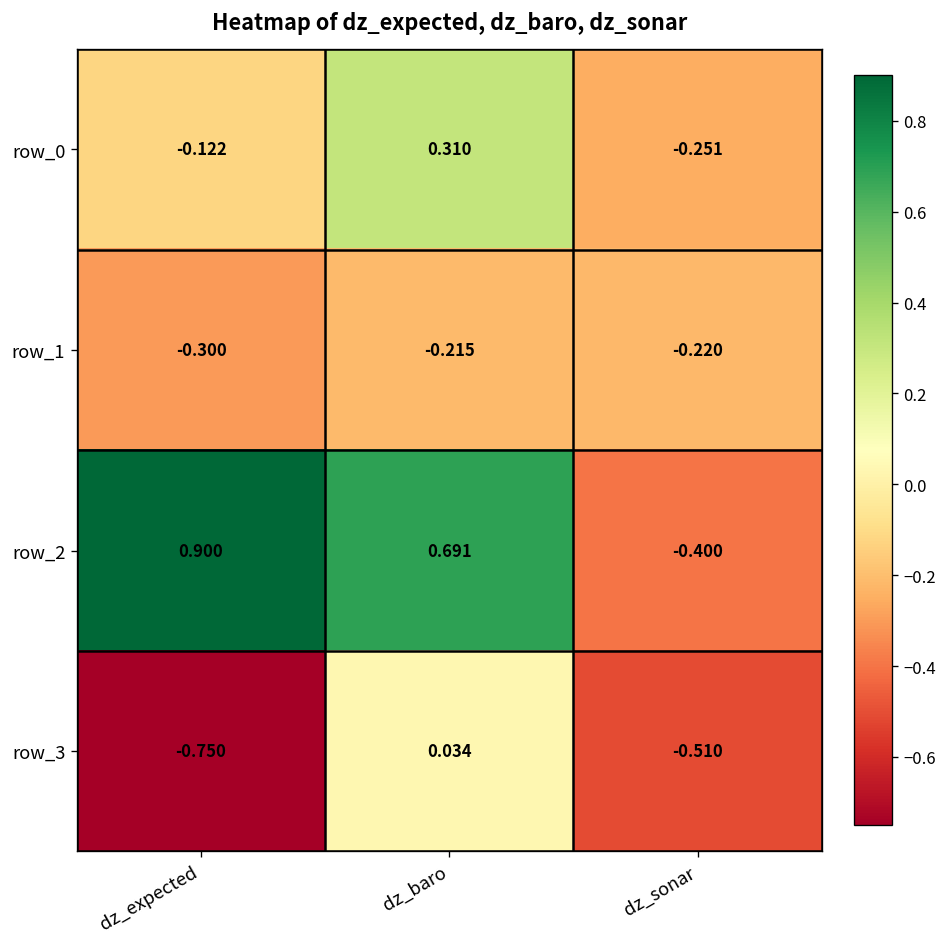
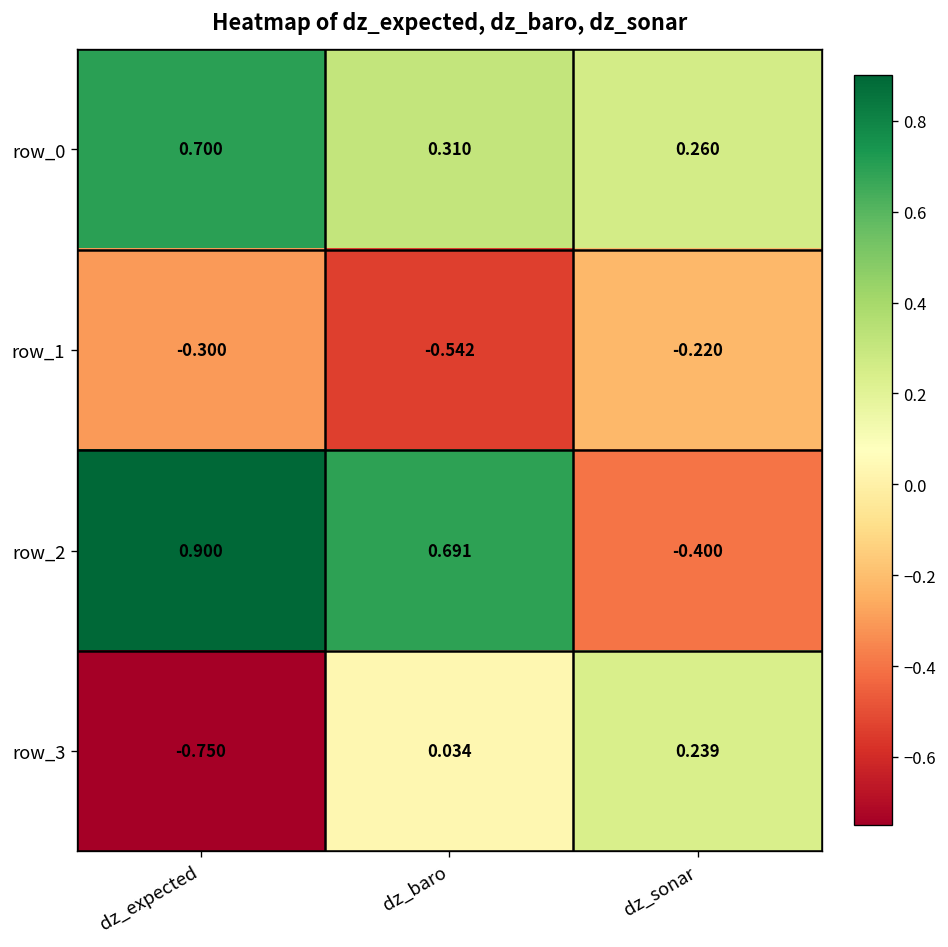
row_0, dz_expected: -0.122 -> 0.700
row_0, dz_sonar: -0.251 -> 0.260
row_1, dz_baro: -0.215 -> -0.542
row_3, dz_sonar: -0.510 -> 0.239
